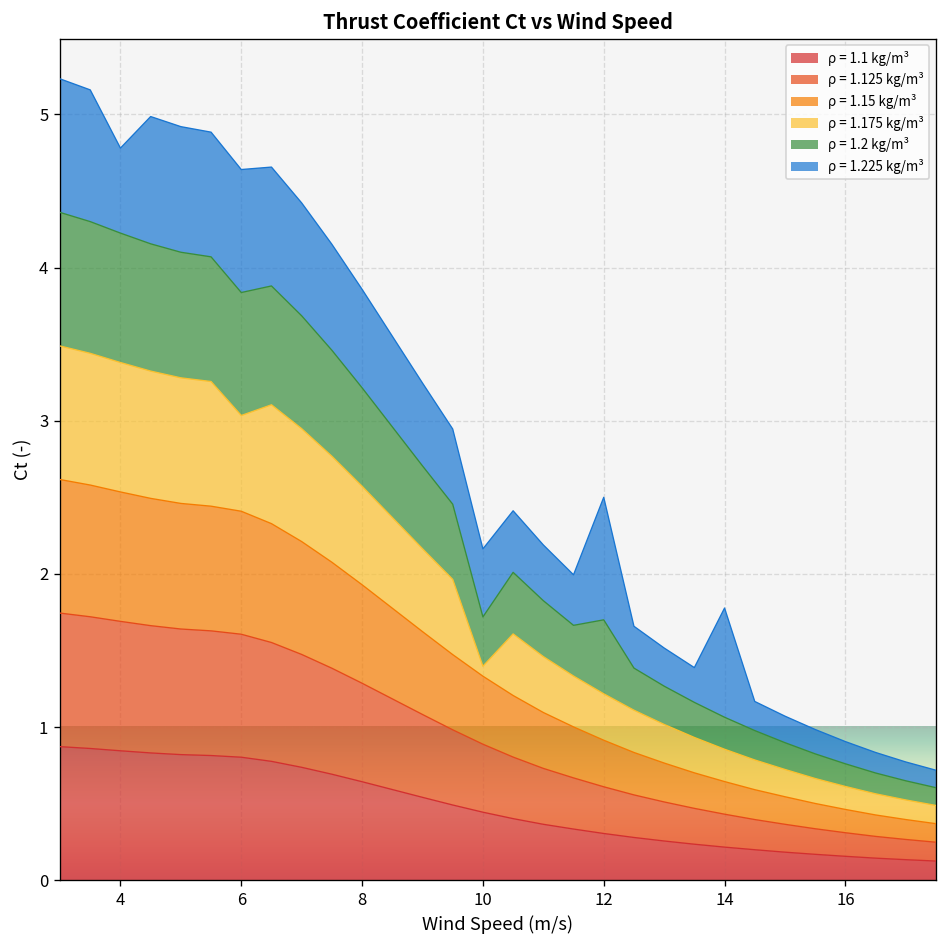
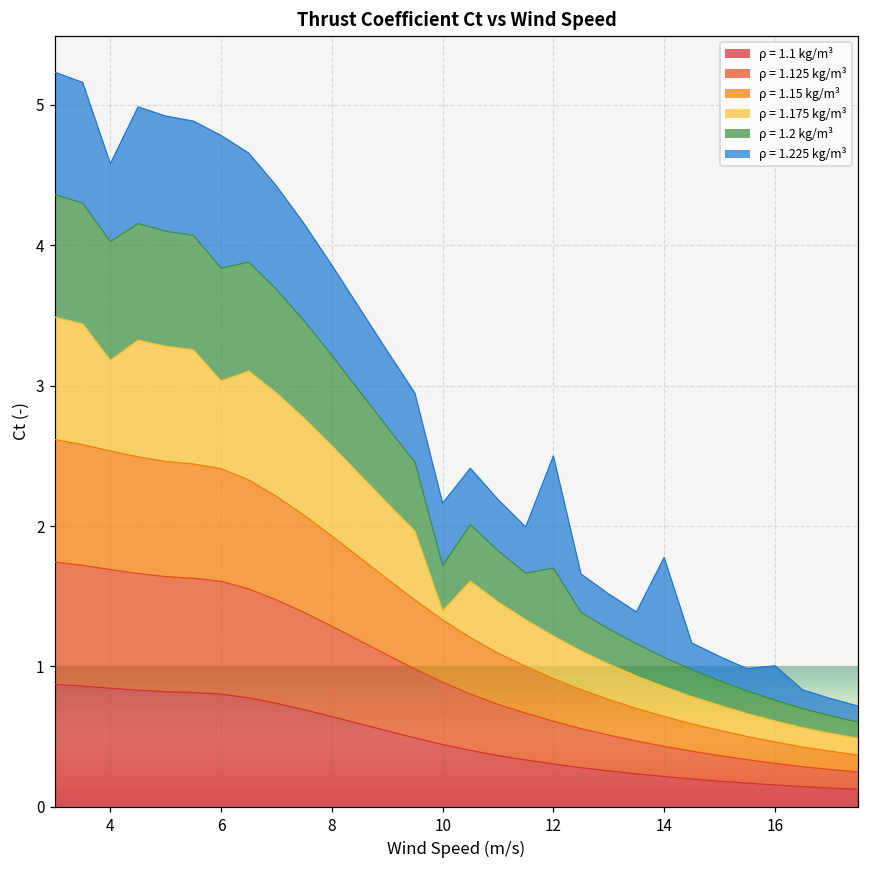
ρ = 1.175 kg/m³, 4: 0.84 -> 0.65
ρ = 1.225 kg/m³, 6: 0.80 -> 0.94
ρ = 1.225 kg/m³, 16: 0.15 -> 0.24
